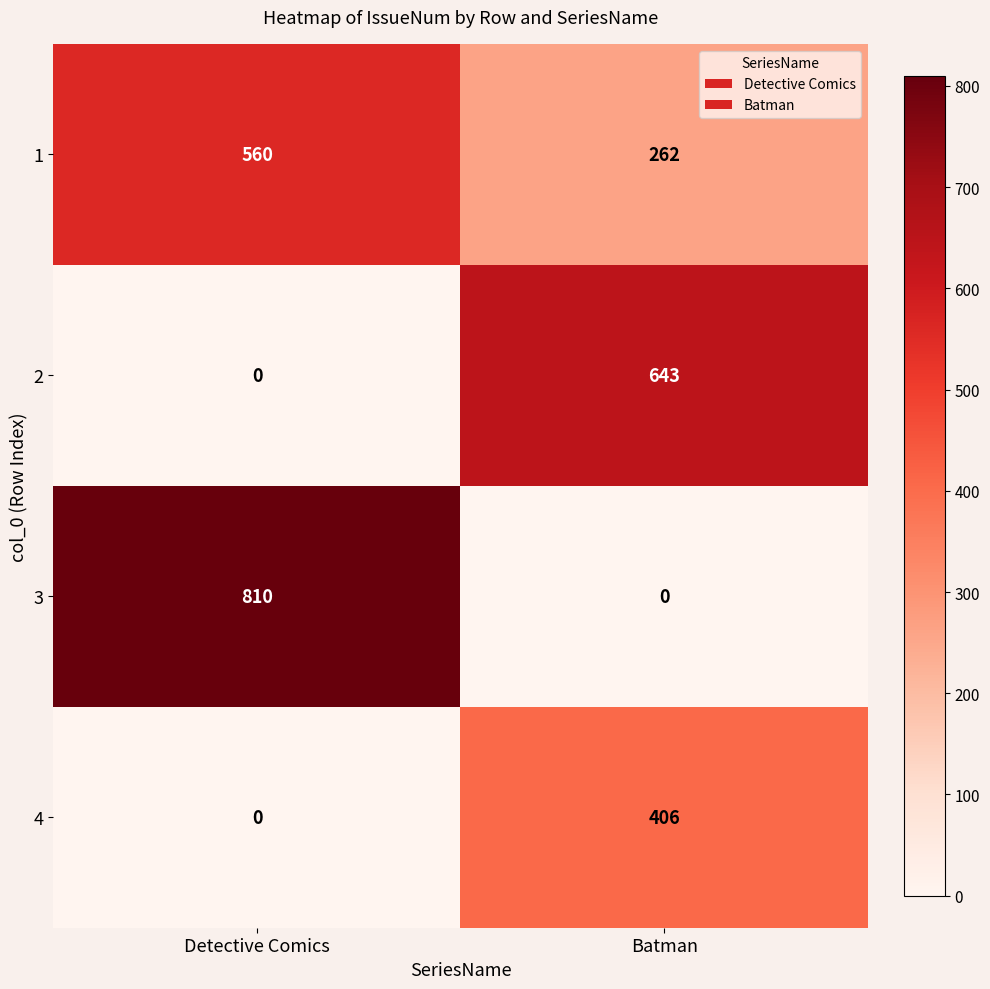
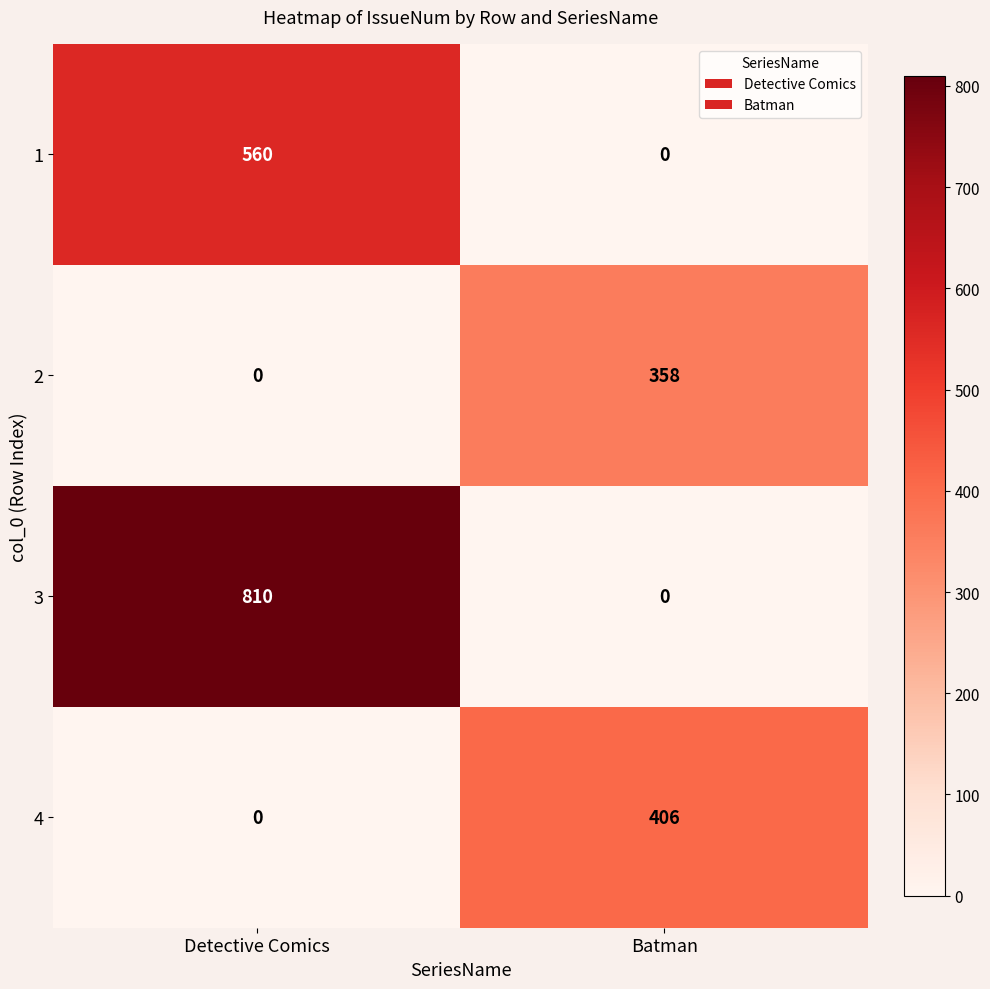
1, Batman: 262 -> 0
2, Batman: 643 -> 358
